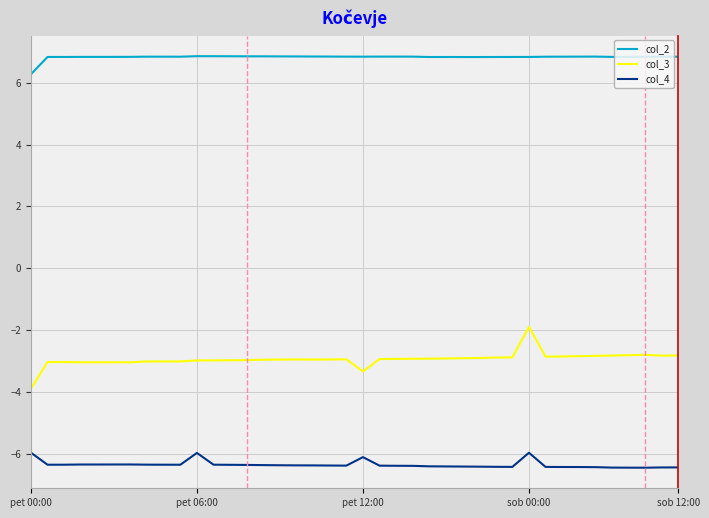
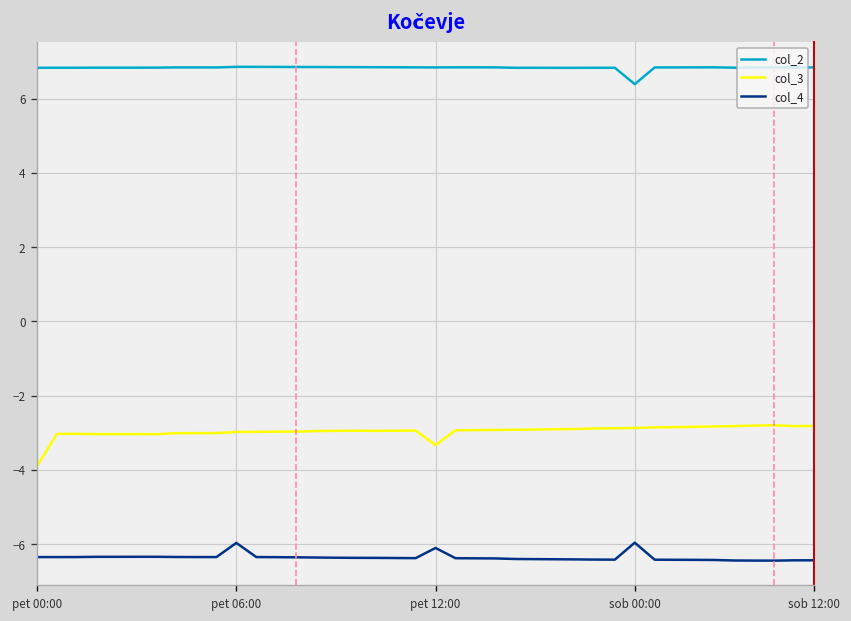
col_2, pet 00:00: 6.3 -> 6.8
col_4, pet 00:00: -6.0 -> -6.4
col_2, sob 00:00: 6.8 -> 6.4
col_3, sob 00:00: -1.9 -> -2.9
